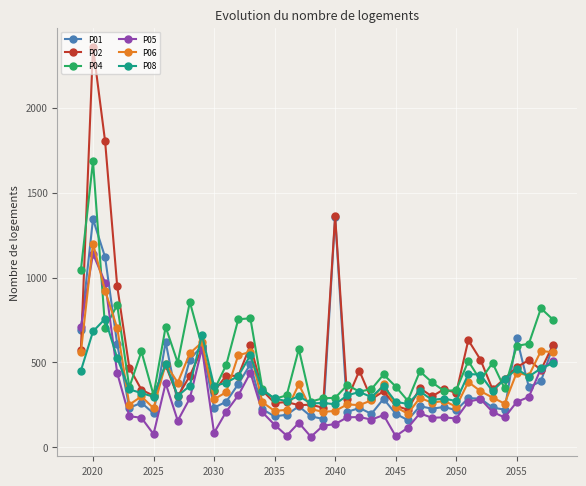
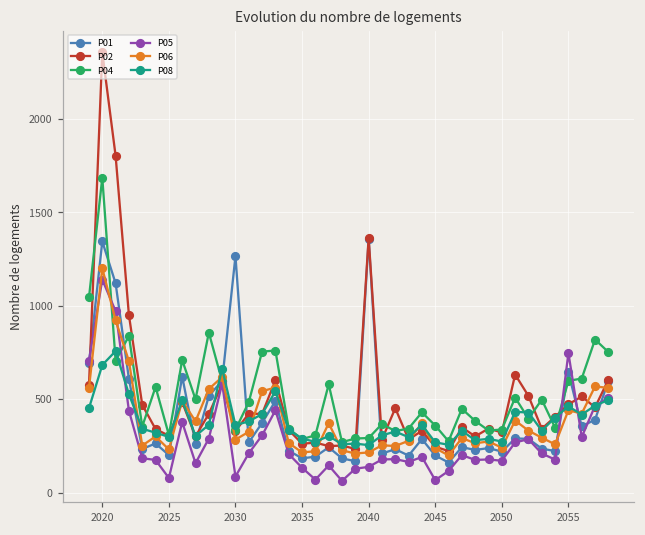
P01, 2030: 230 -> 1270
P05, 2055: 270 -> 750
